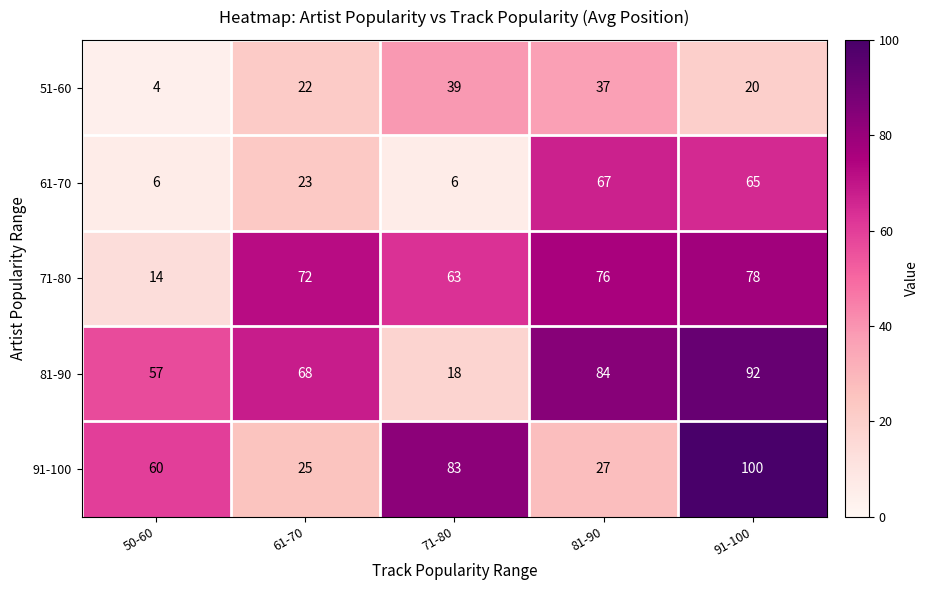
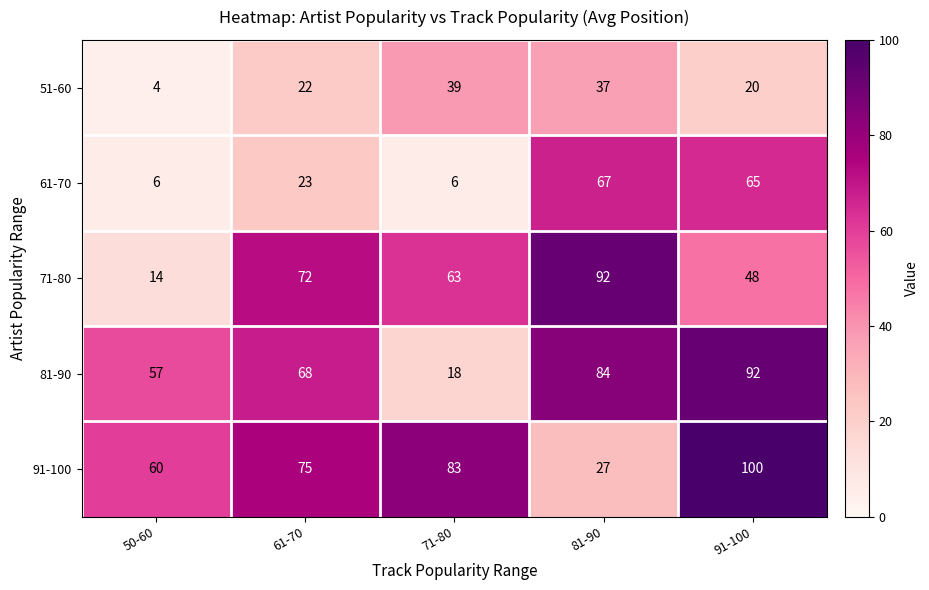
71-80, 81-90: 76 -> 92
71-80, 91-100: 78 -> 48
91-100, 61-70: 25 -> 75
